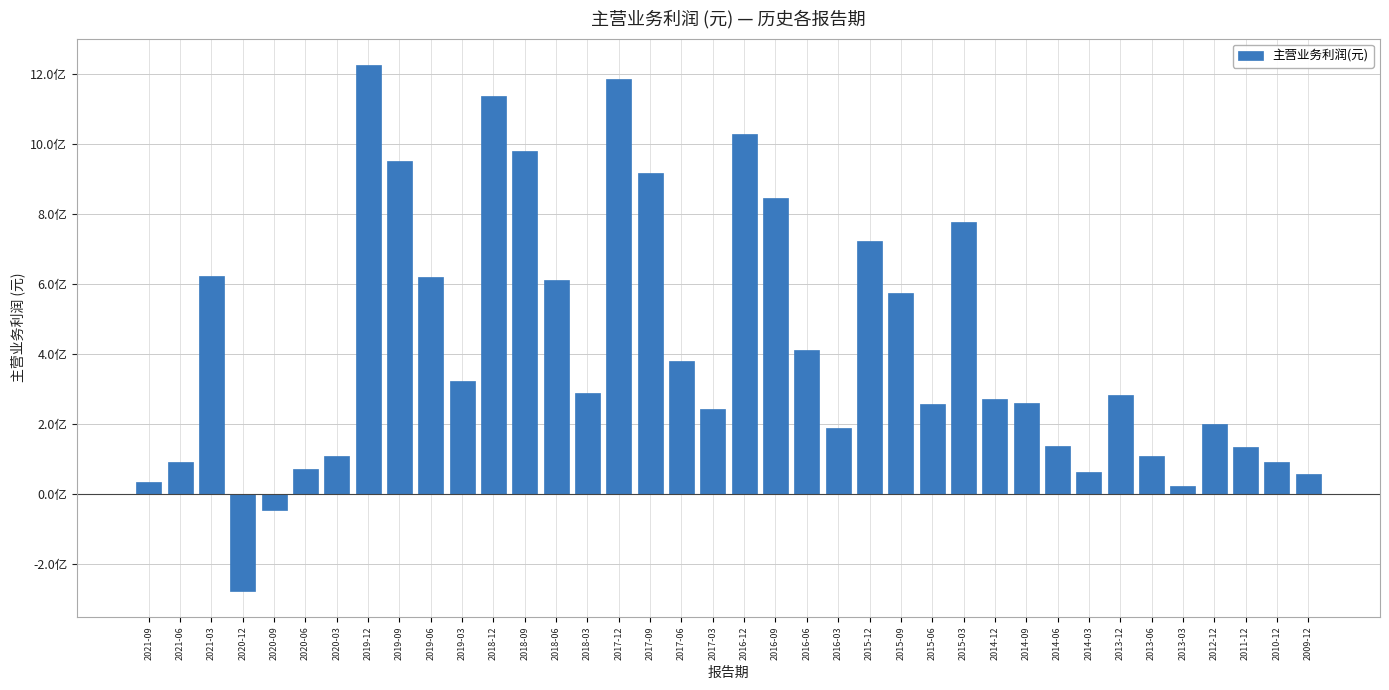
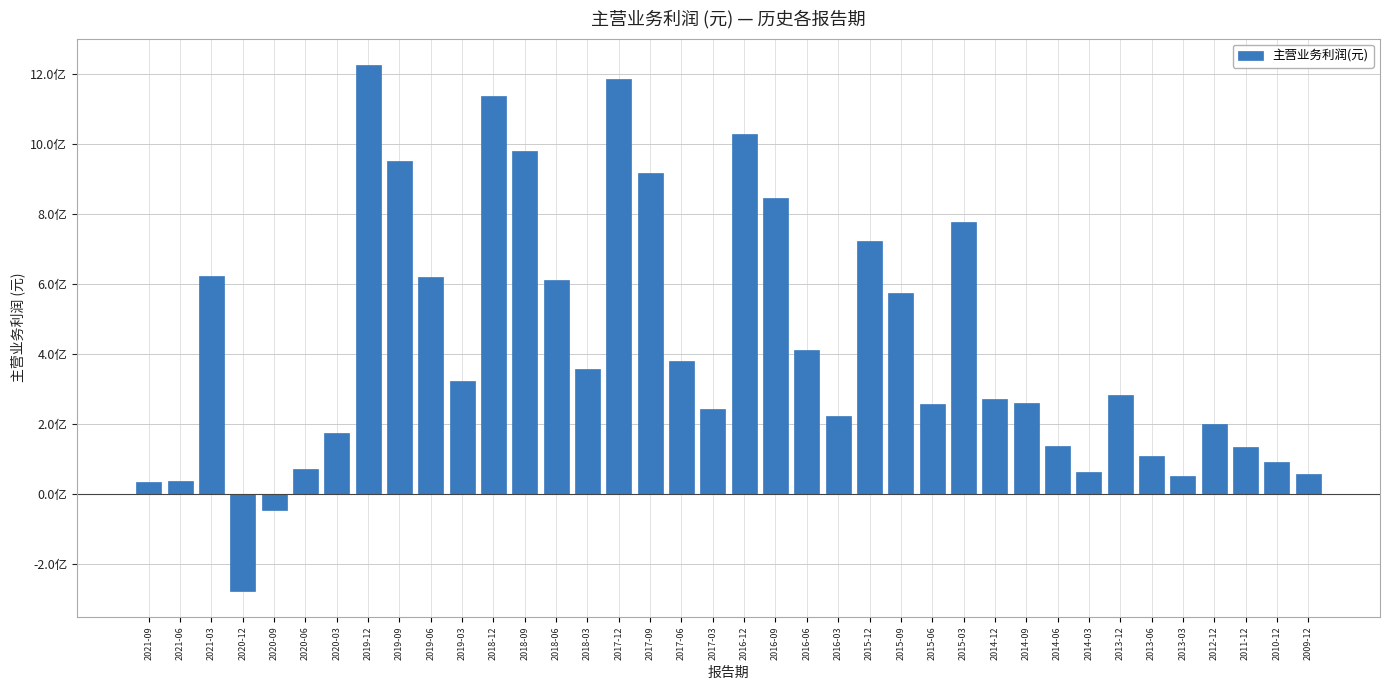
2021-06: 0.9亿 -> 0.4亿
2020-03: 1.1亿 -> 1.8亿
2018-03: 2.9亿 -> 3.6亿
2016-03: 1.9亿 -> 2.2亿
2013-03: 0.2亿 -> 0.5亿
